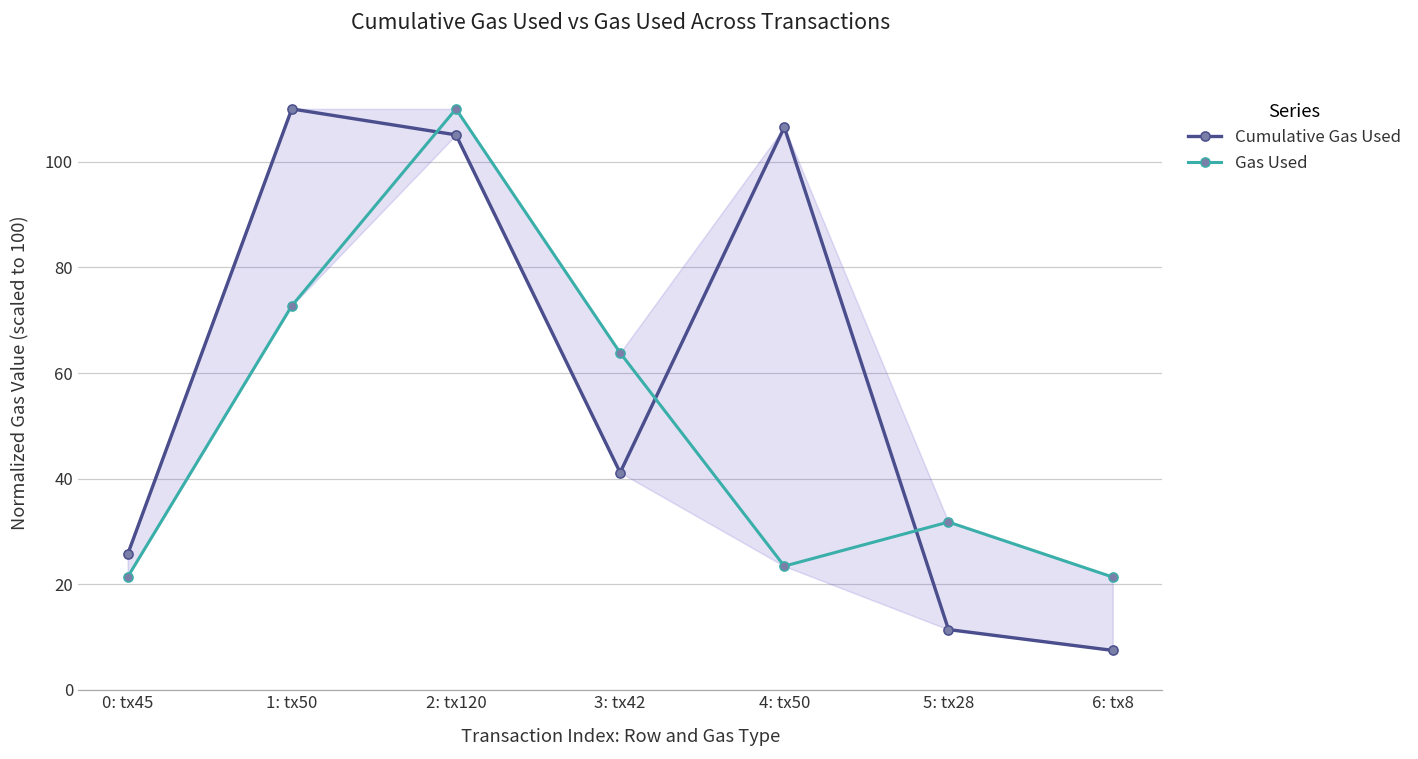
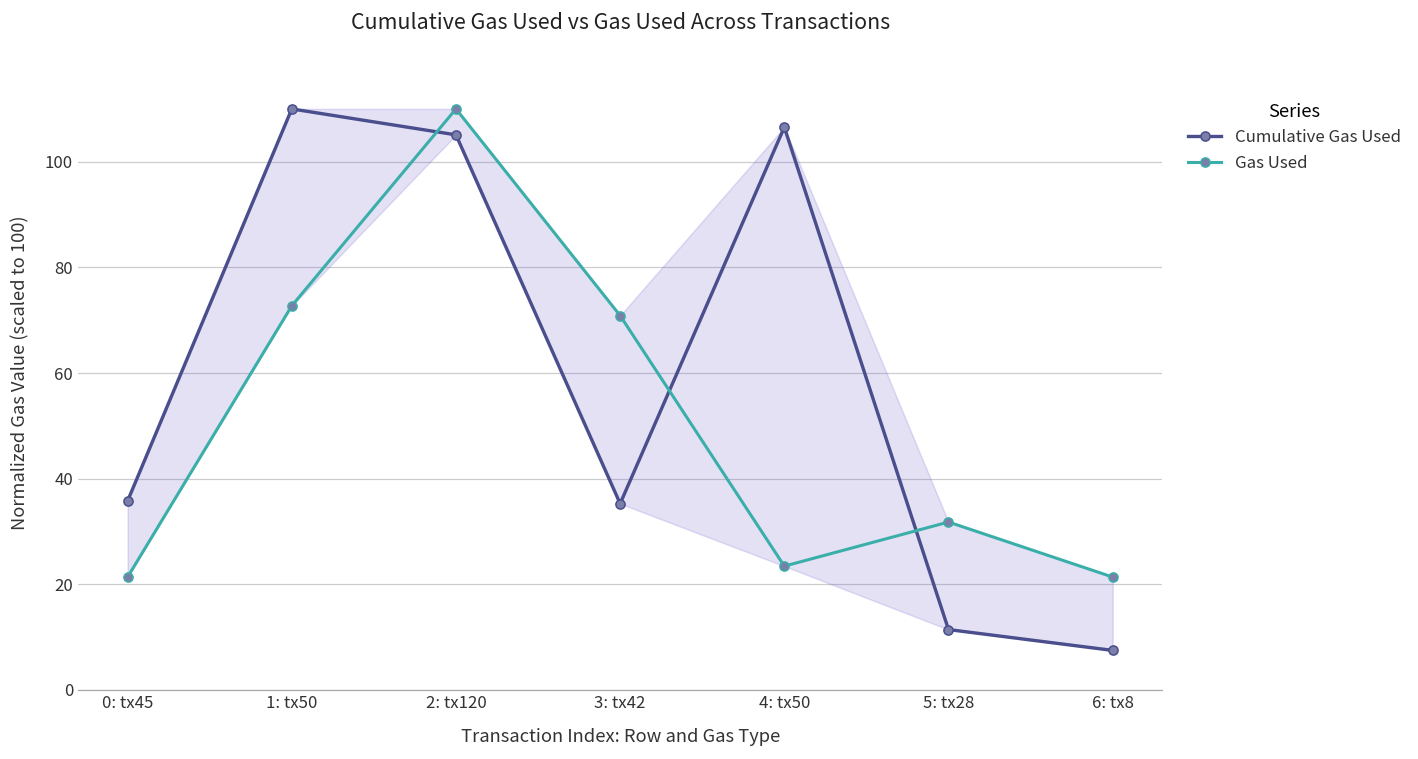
Cumulative Gas Used, 0: tx45: 26 -> 36
Cumulative Gas Used, 3: tx42: 41 -> 35
Gas Used, 3: tx42: 64 -> 71
